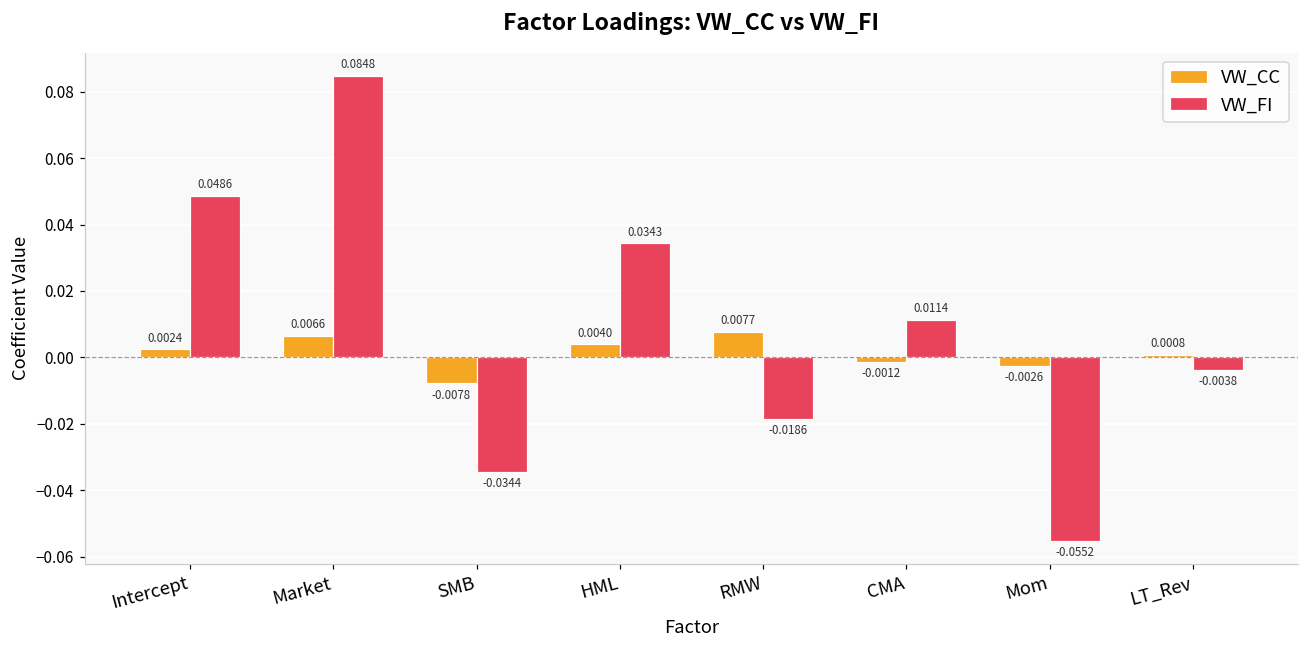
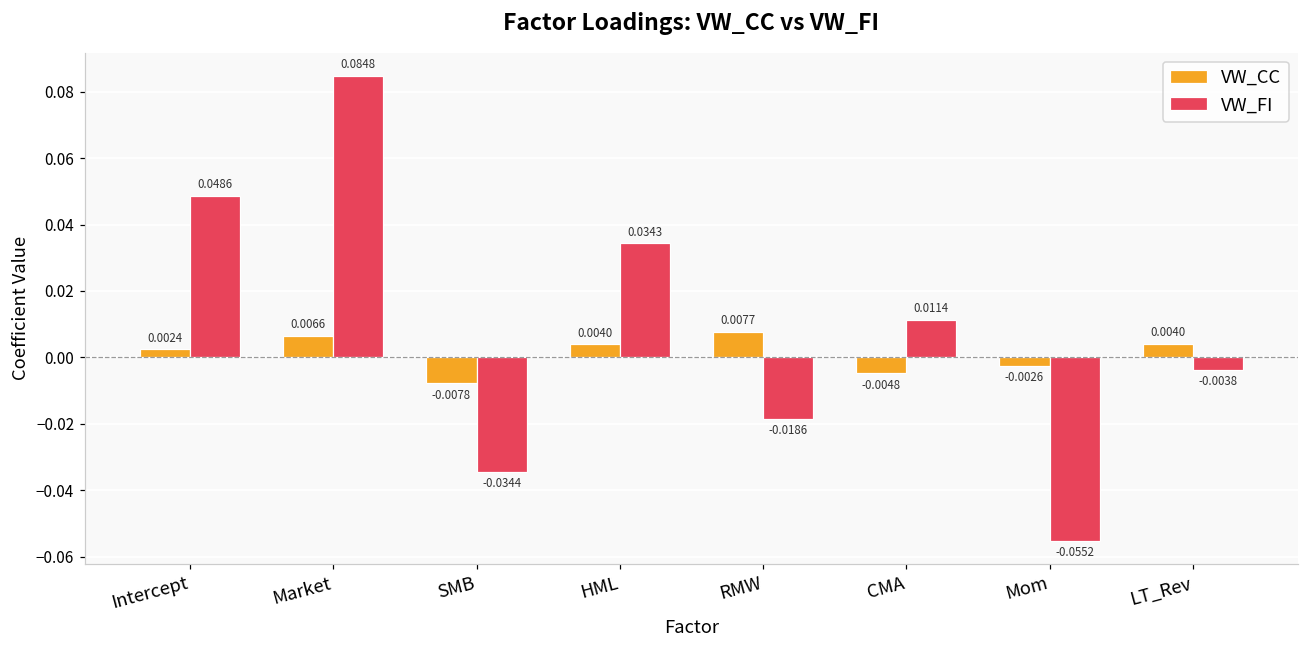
VW_CC, CMA: -0.0012 -> -0.0048
VW_CC, LT_Rev: 0.0008 -> 0.0040
